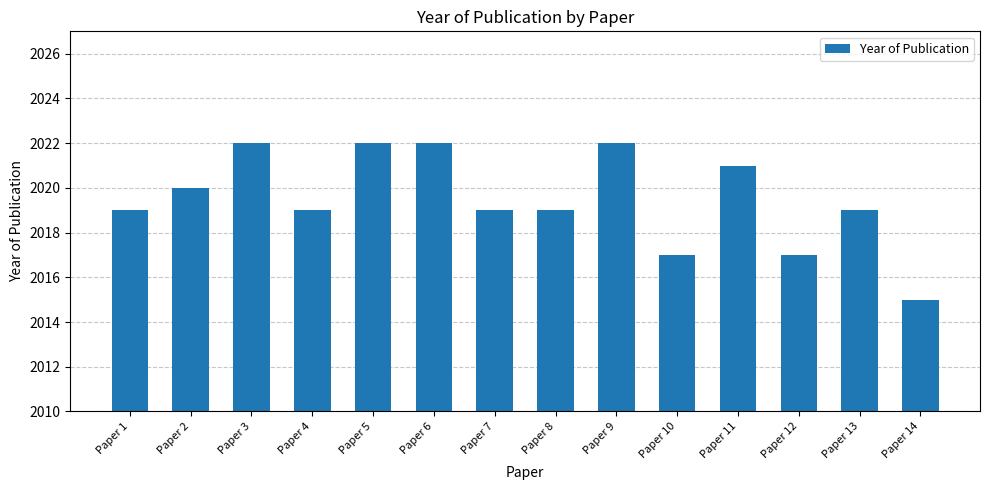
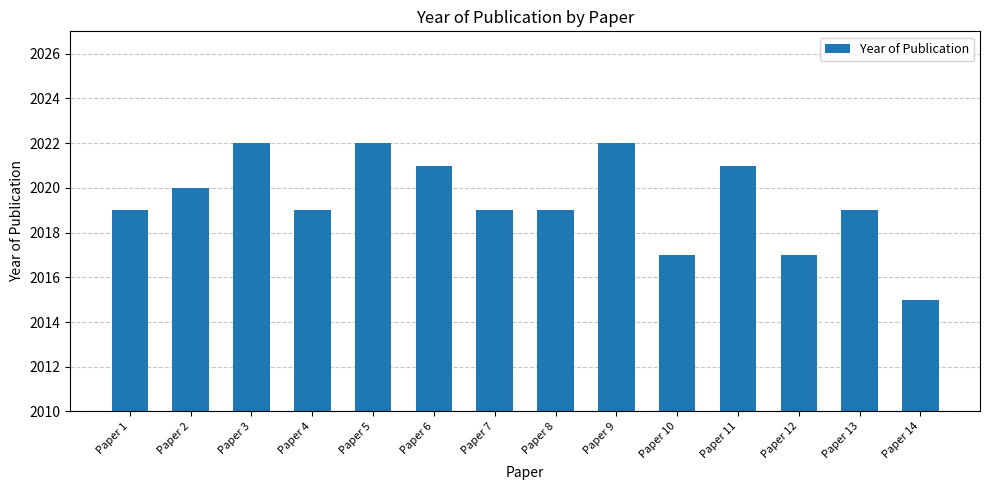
Paper 6: 2022 -> 2021
